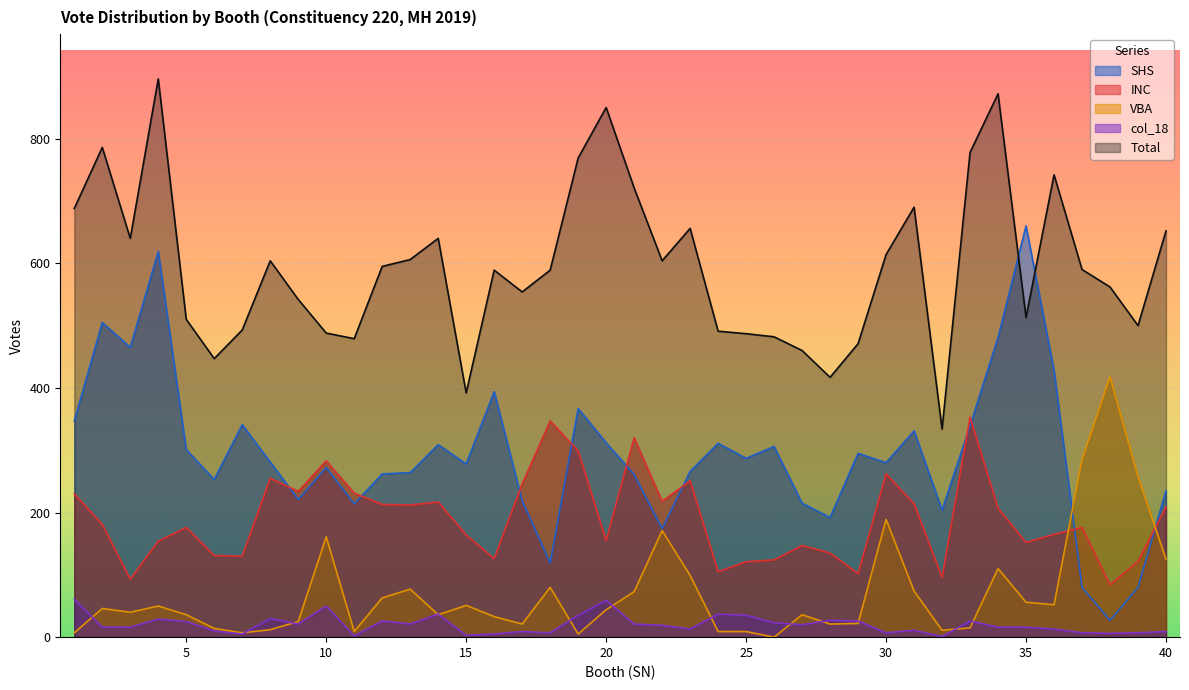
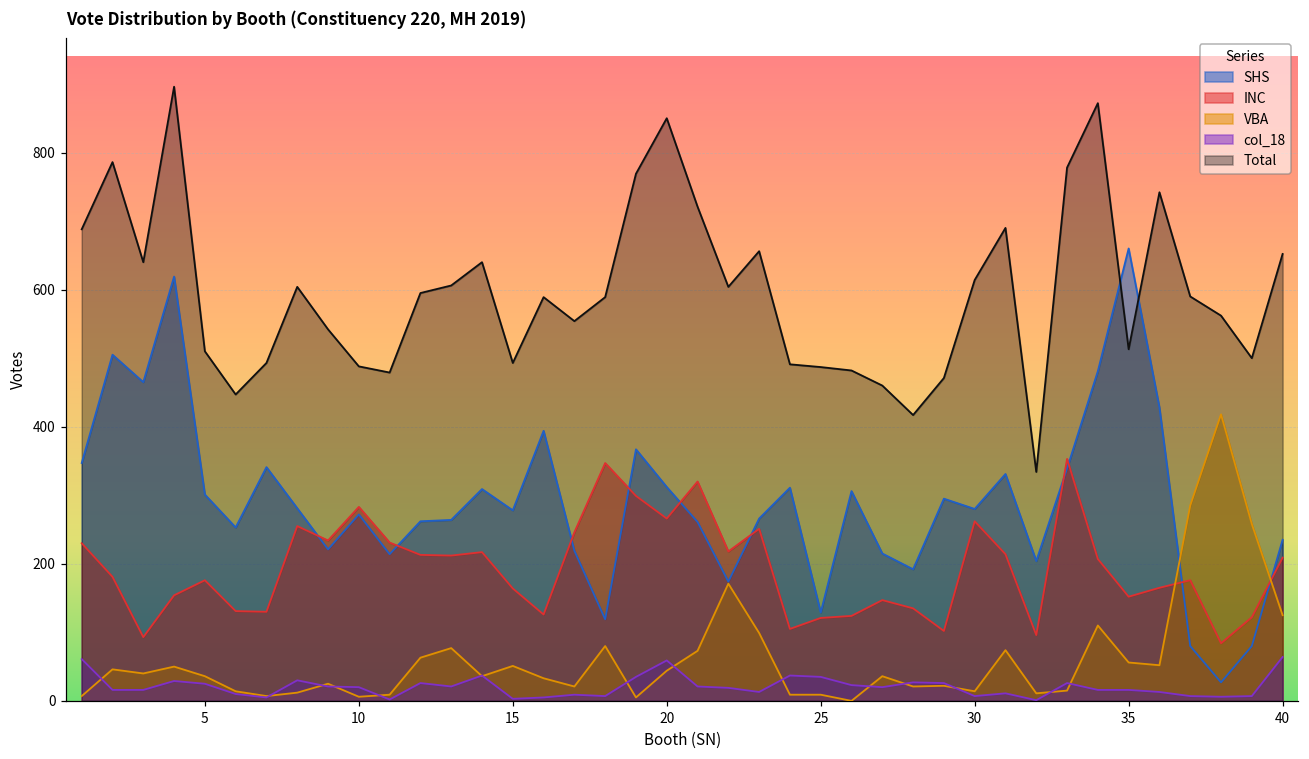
VBA, 10: 160 -> 10
col_18, 10: 50 -> 20
Total, 15: 390 -> 490
INC, 20: 160 -> 270
SHS, 25: 290 -> 130
VBA, 30: 190 -> 10
col_18, 40: 10 -> 60
